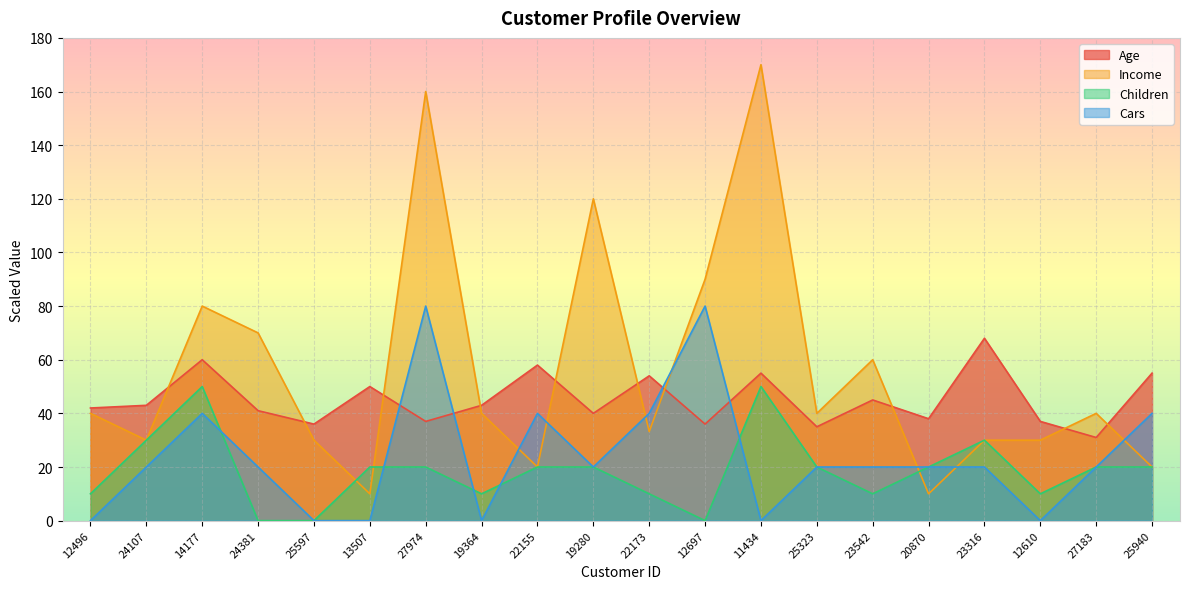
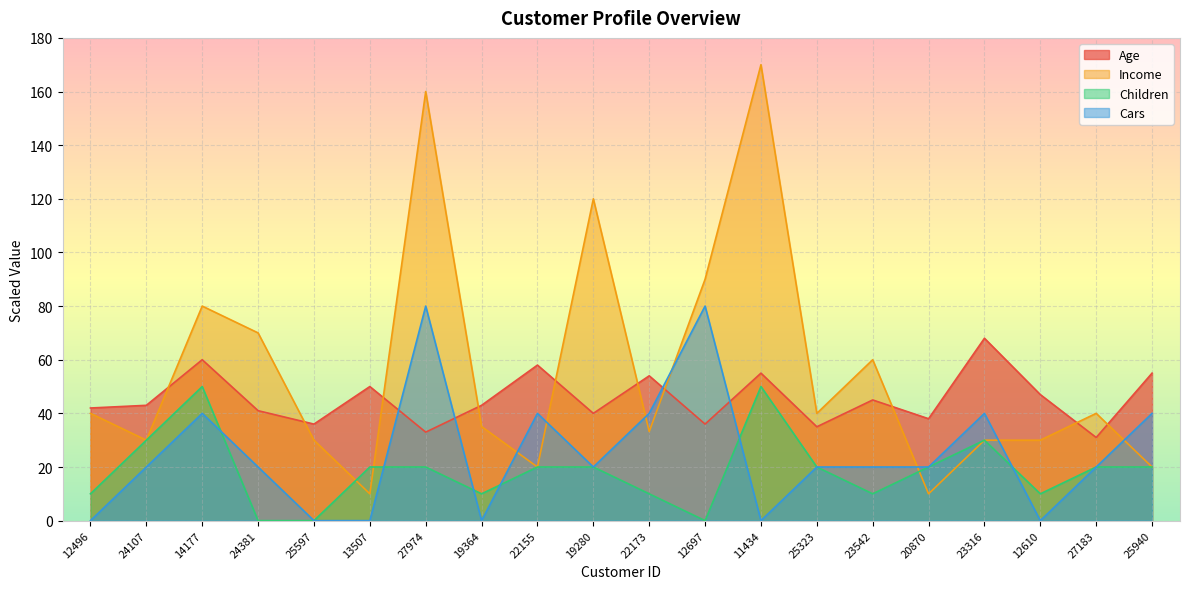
Age, 27974: 37 -> 33
Income, 19364: 40 -> 35
Cars, 23316: 20 -> 40
Age, 12610: 37 -> 47
